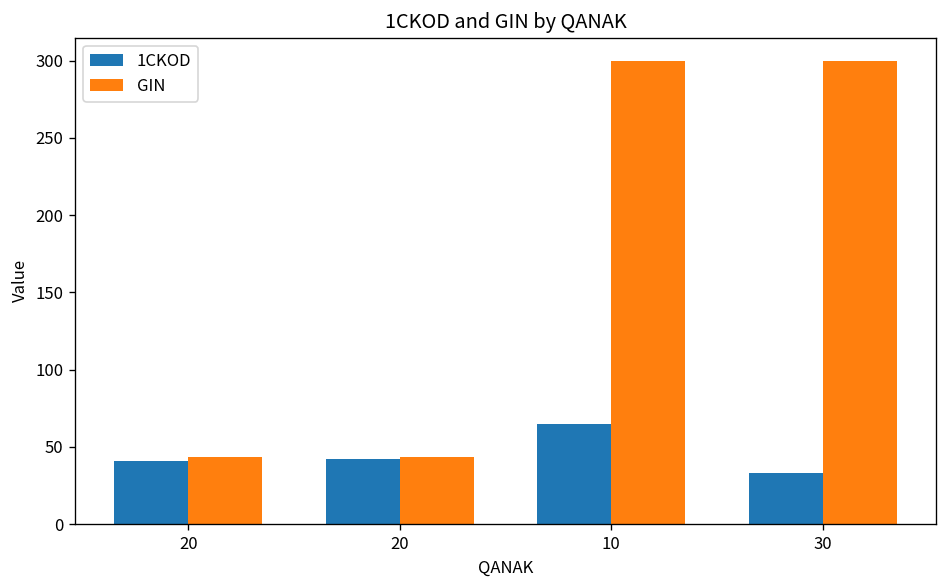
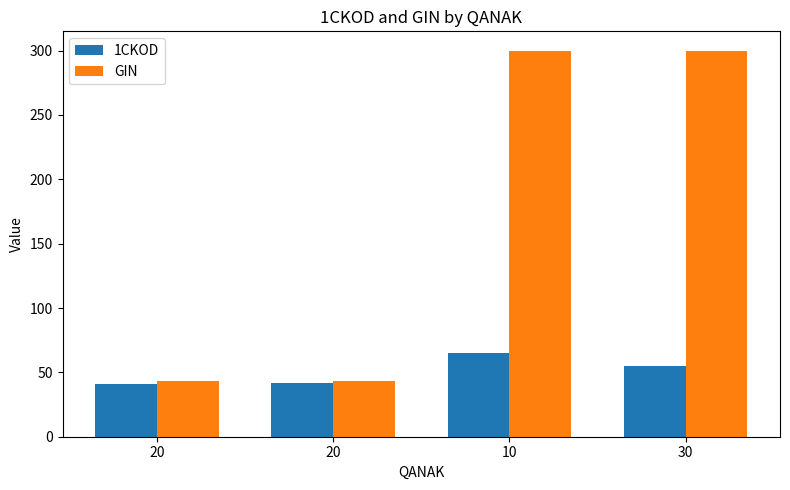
1CKOD, 30: 33 -> 55
